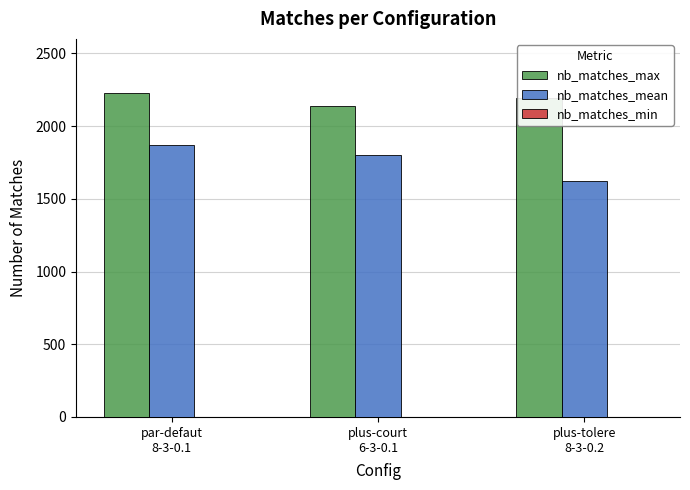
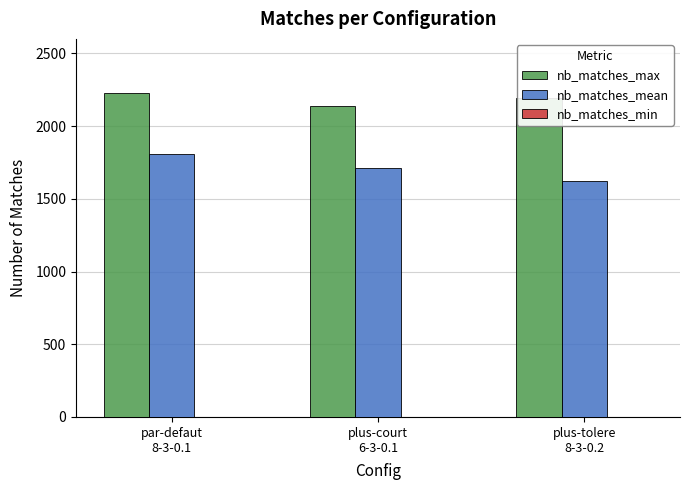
nb_matches_mean, par-defaut 8-3-0.1: 1870 -> 1810
nb_matches_mean, plus-court 6-3-0.1: 1800 -> 1710
